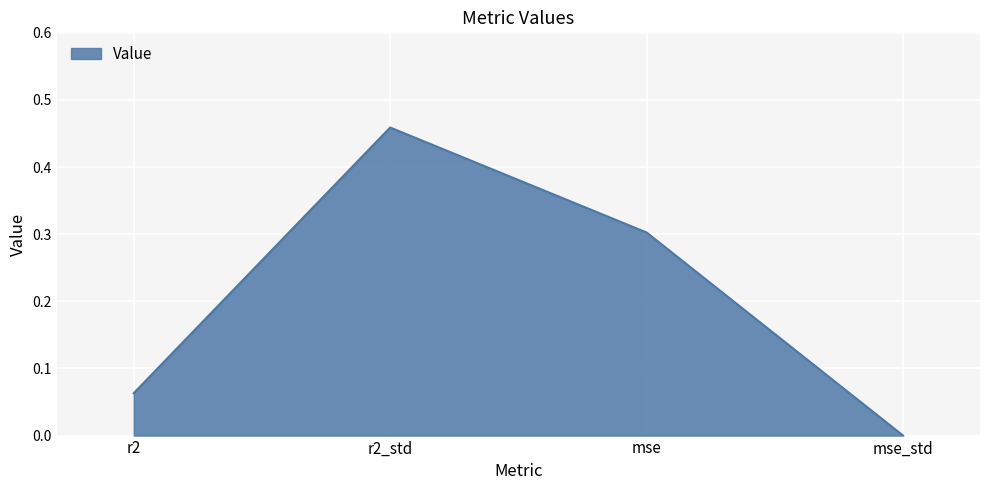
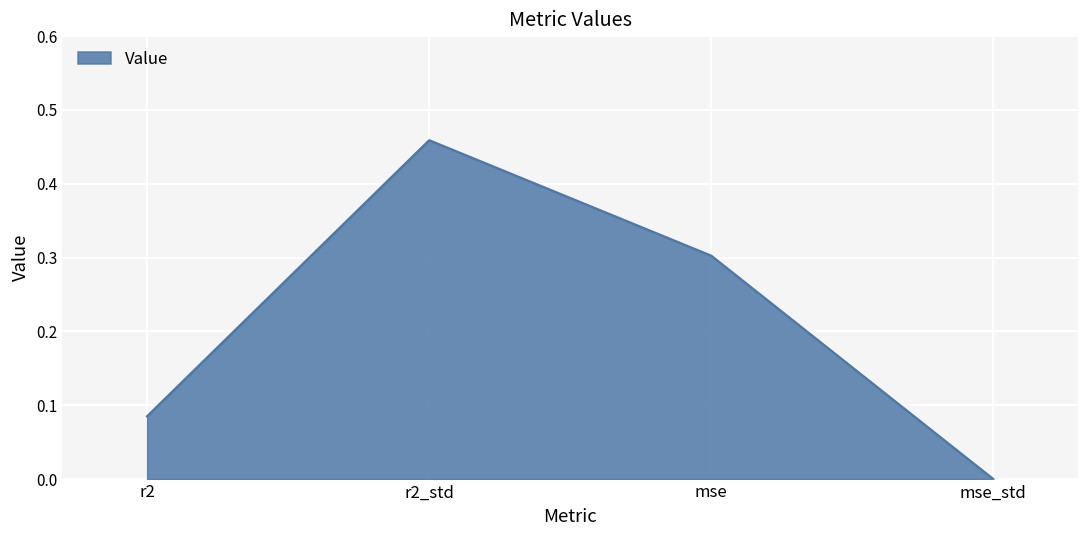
r2: 0.06 -> 0.09
